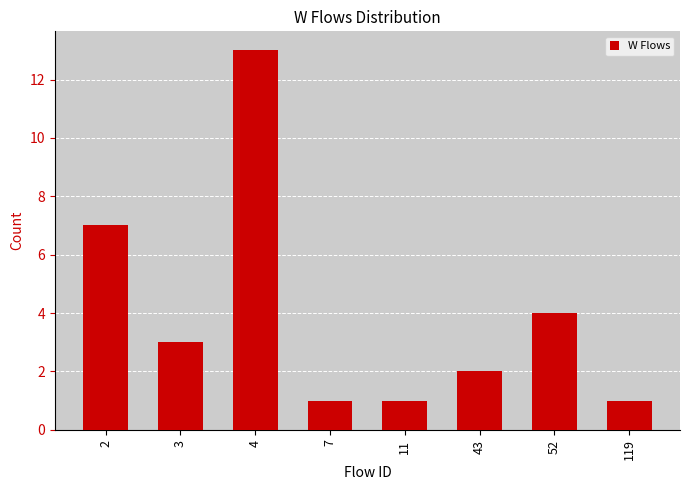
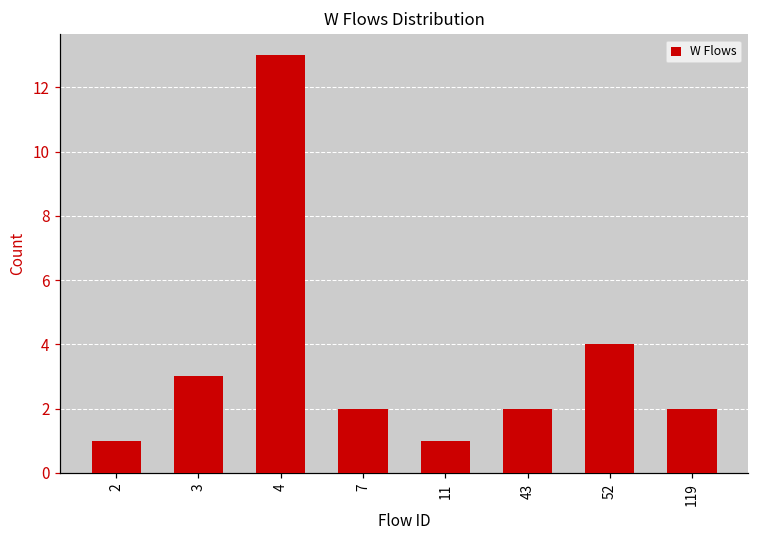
2: 7 -> 1
7: 1 -> 2
119: 1 -> 2
